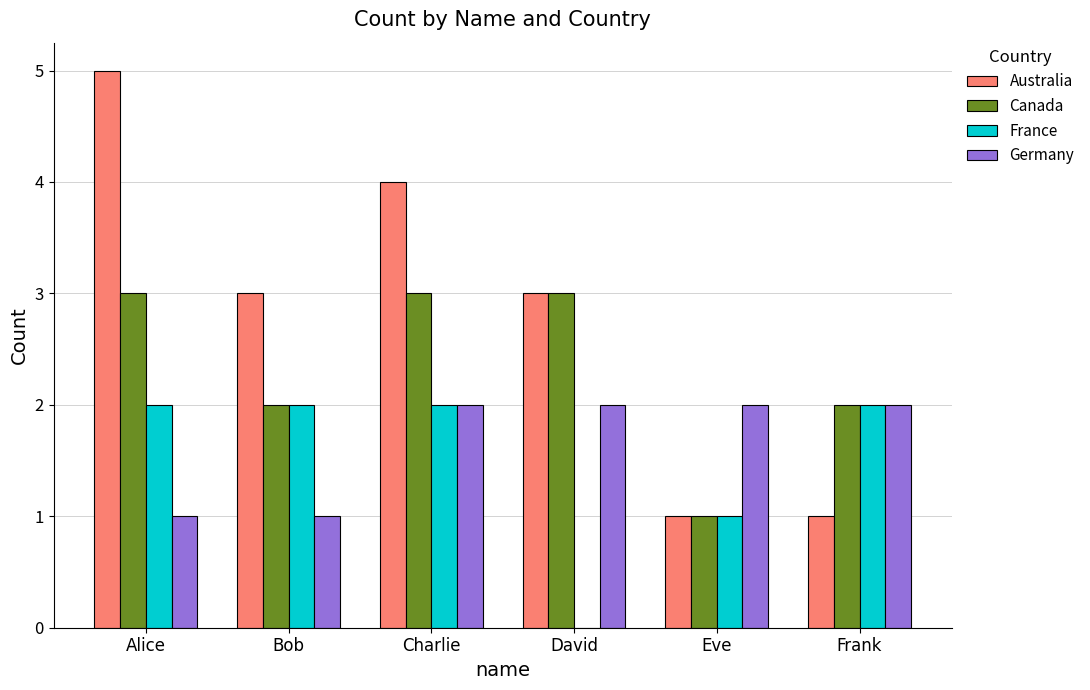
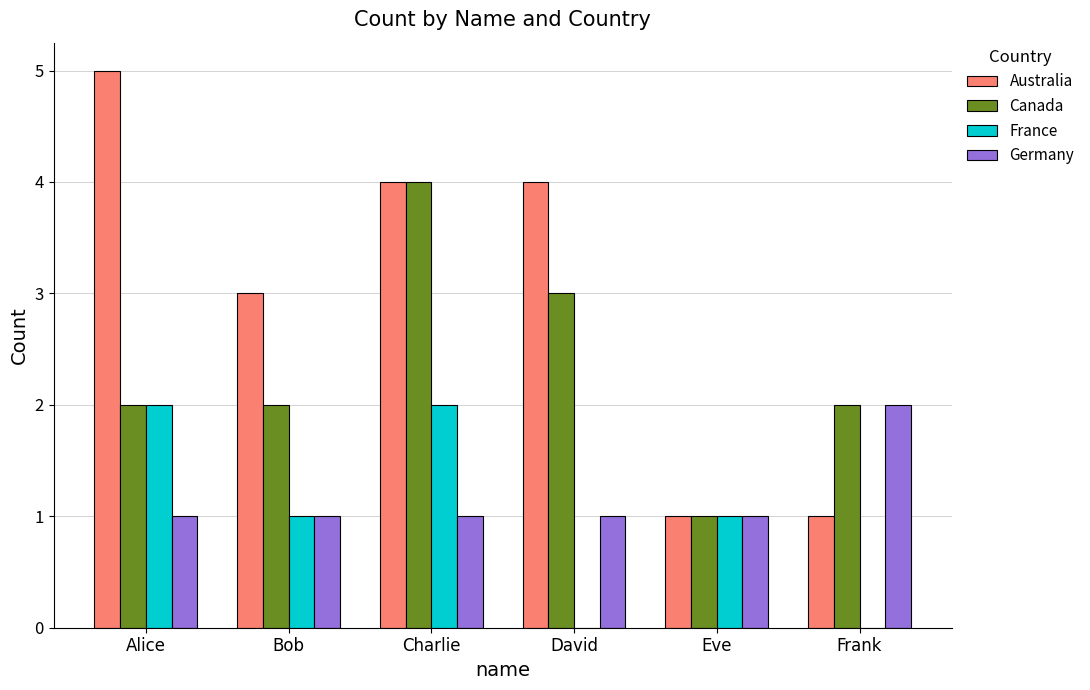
Canada, Alice: 3 -> 2
France, Bob: 2 -> 1
Canada, Charlie: 3 -> 4
Germany, Charlie: 2 -> 1
Australia, David: 3 -> 4
Germany, David: 2 -> 1
Germany, Eve: 2 -> 1
France, Frank: 2 -> 0
